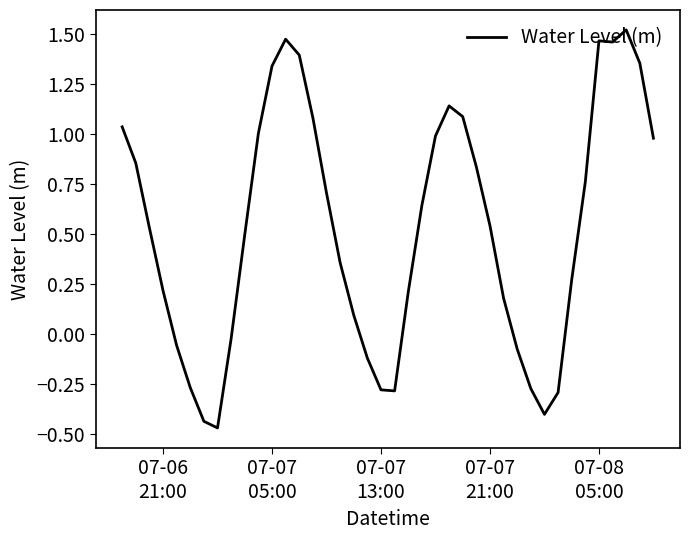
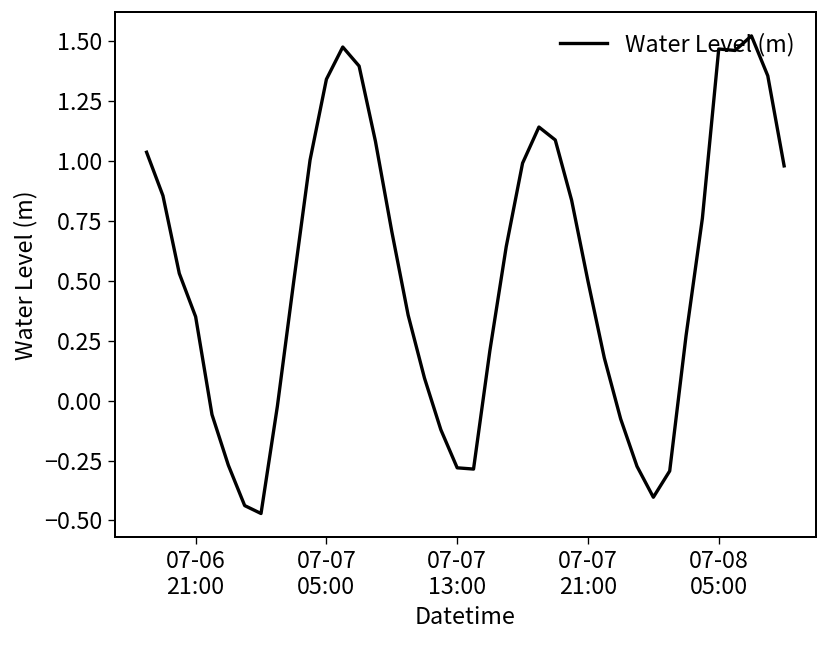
07-06 21:00: 0.22 -> 0.35
07-07 21:00: 0.54 -> 0.50
